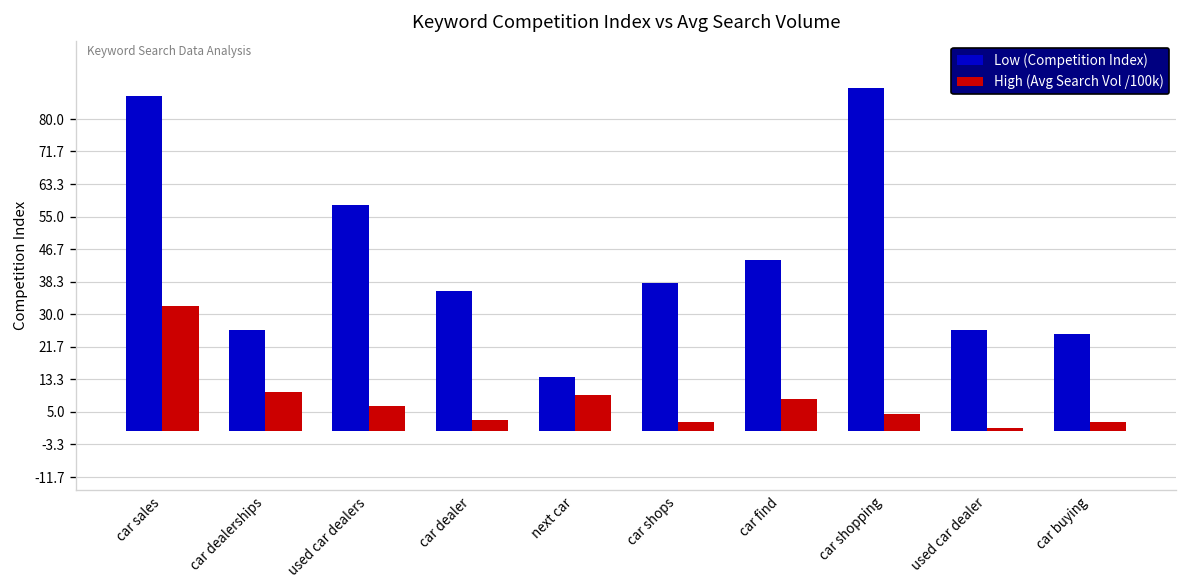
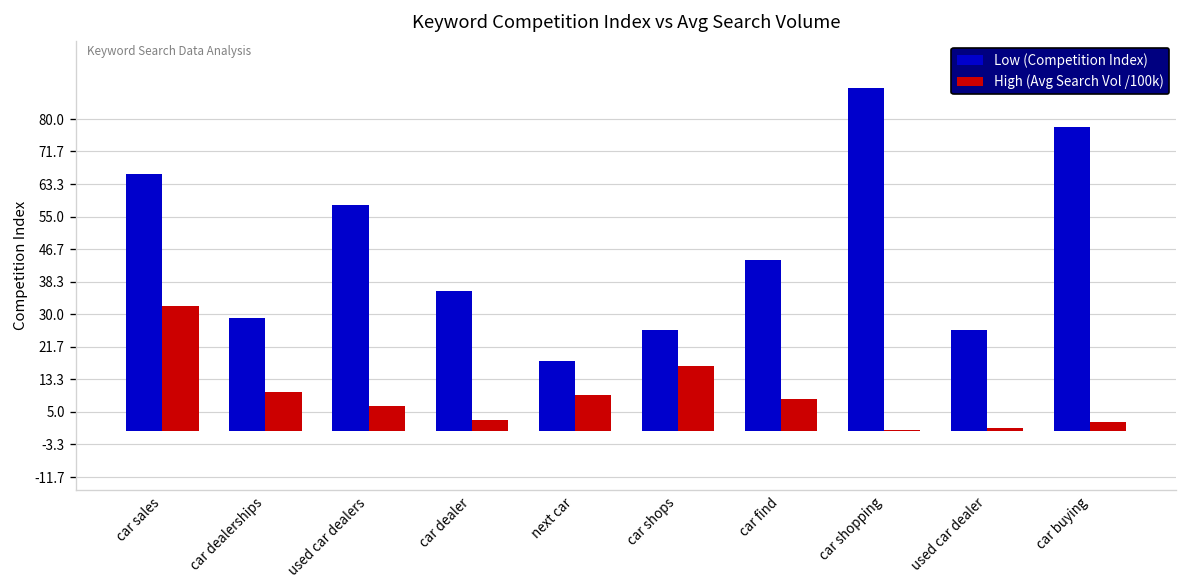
Low (Competition Index), car sales: 86 -> 66
Low (Competition Index), car dealerships: 26 -> 29
Low (Competition Index), next car: 14 -> 18
Low (Competition Index), car shops: 38 -> 26
High (Avg Search Vol /100k), car shops: 2 -> 17
High (Avg Search Vol /100k), car shopping: 4 -> 0
Low (Competition Index), car buying: 25 -> 78
